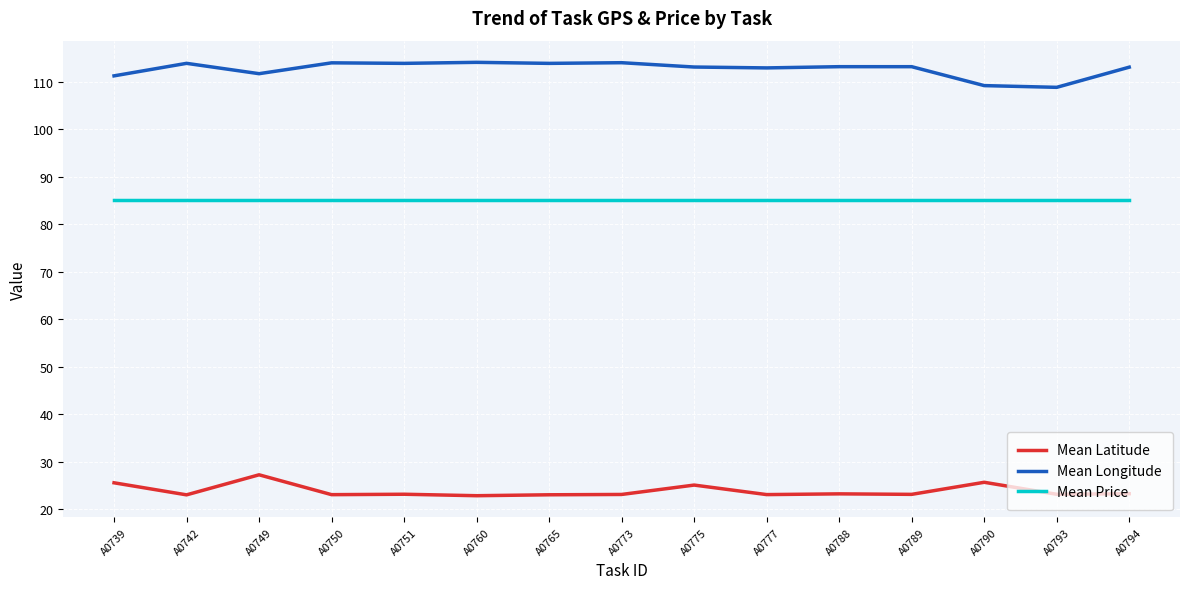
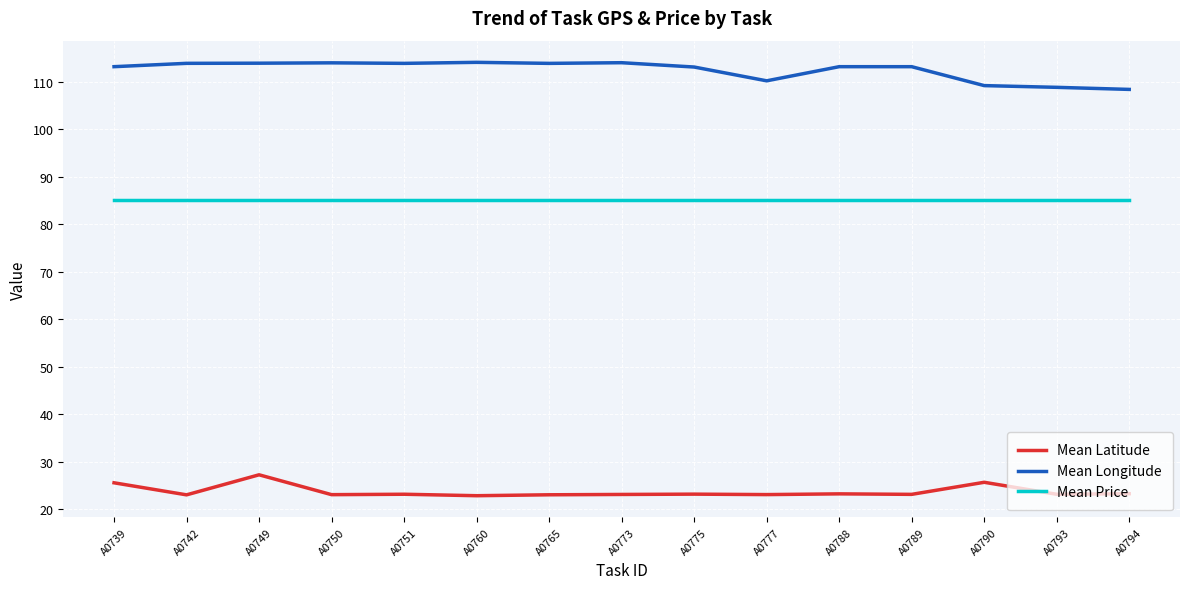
Mean Longitude, A0739: 111 -> 113
Mean Longitude, A0749: 112 -> 114
Mean Latitude, A0775: 25 -> 23
Mean Longitude, A0777: 113 -> 110
Mean Longitude, A0794: 113 -> 108
